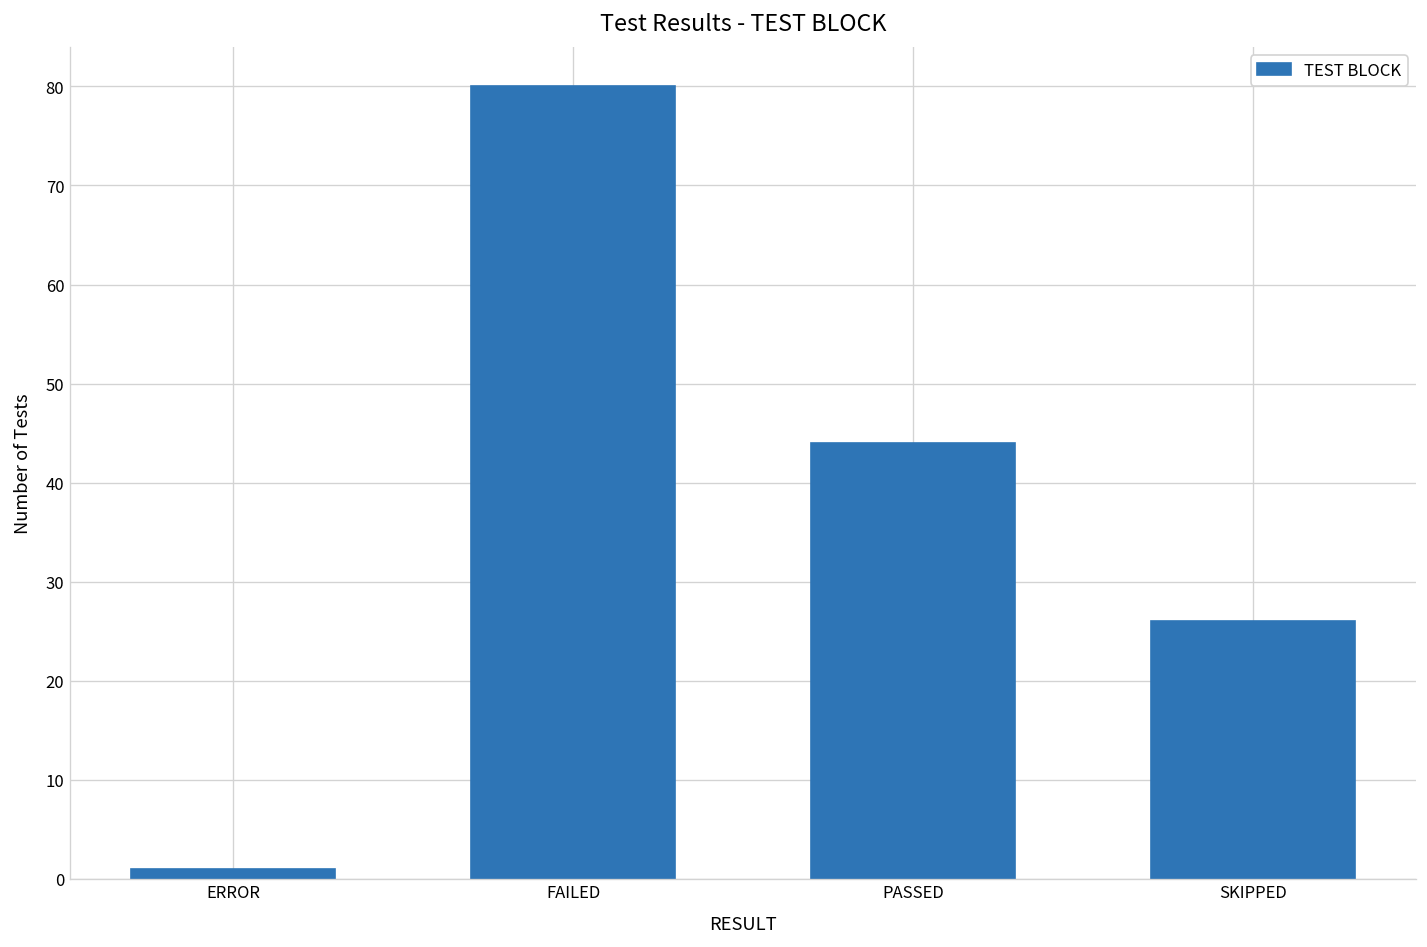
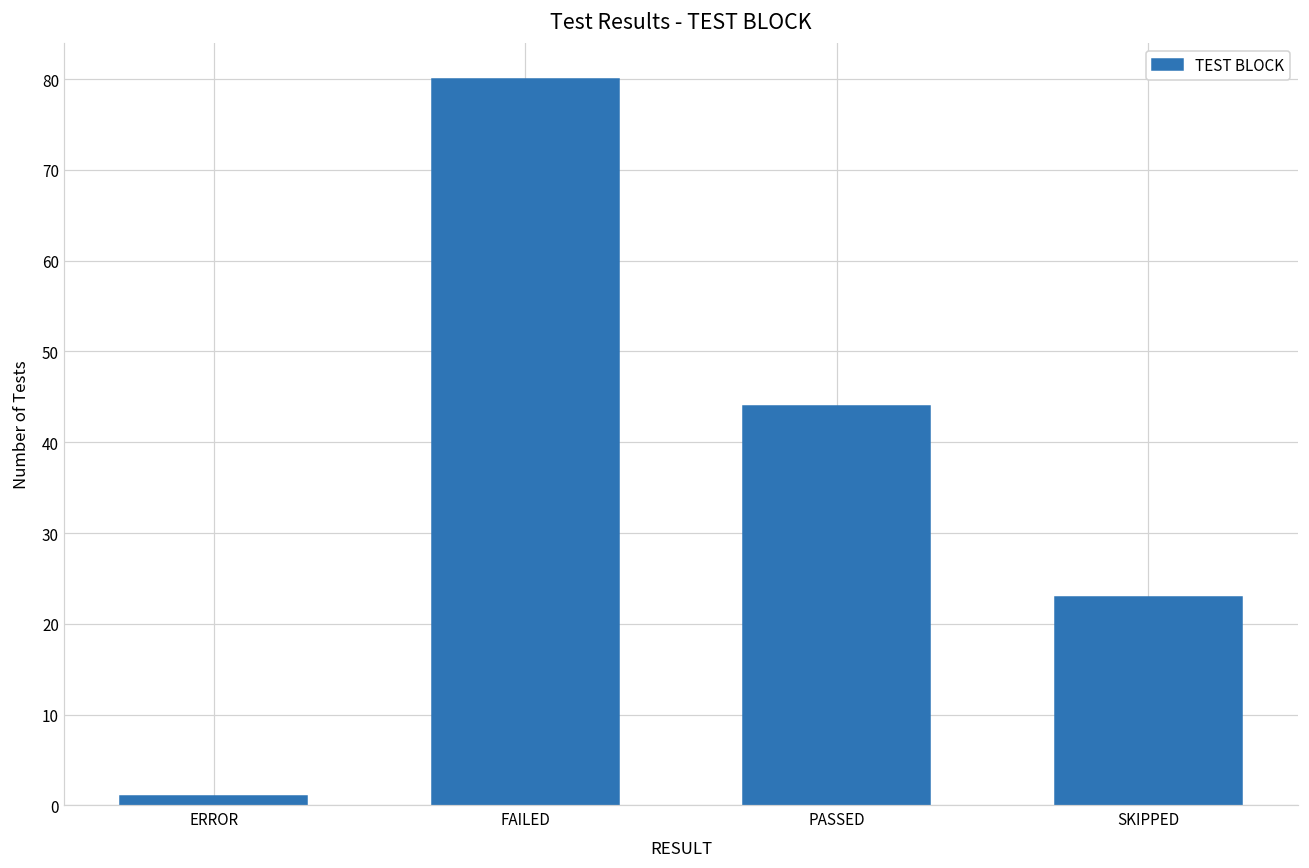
SKIPPED: 26 -> 23
